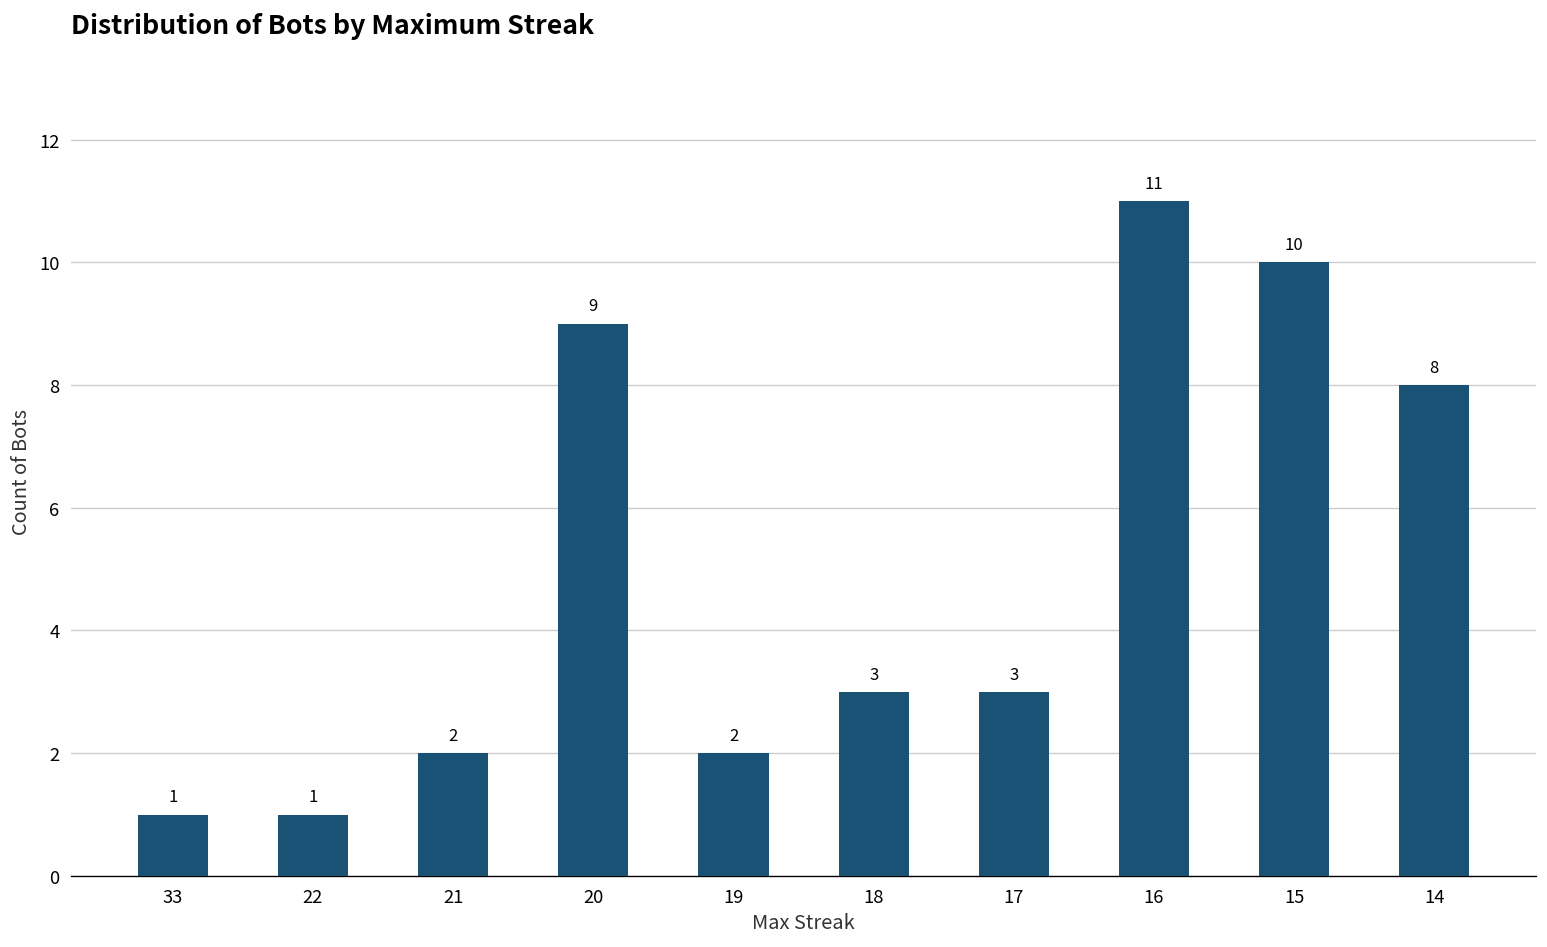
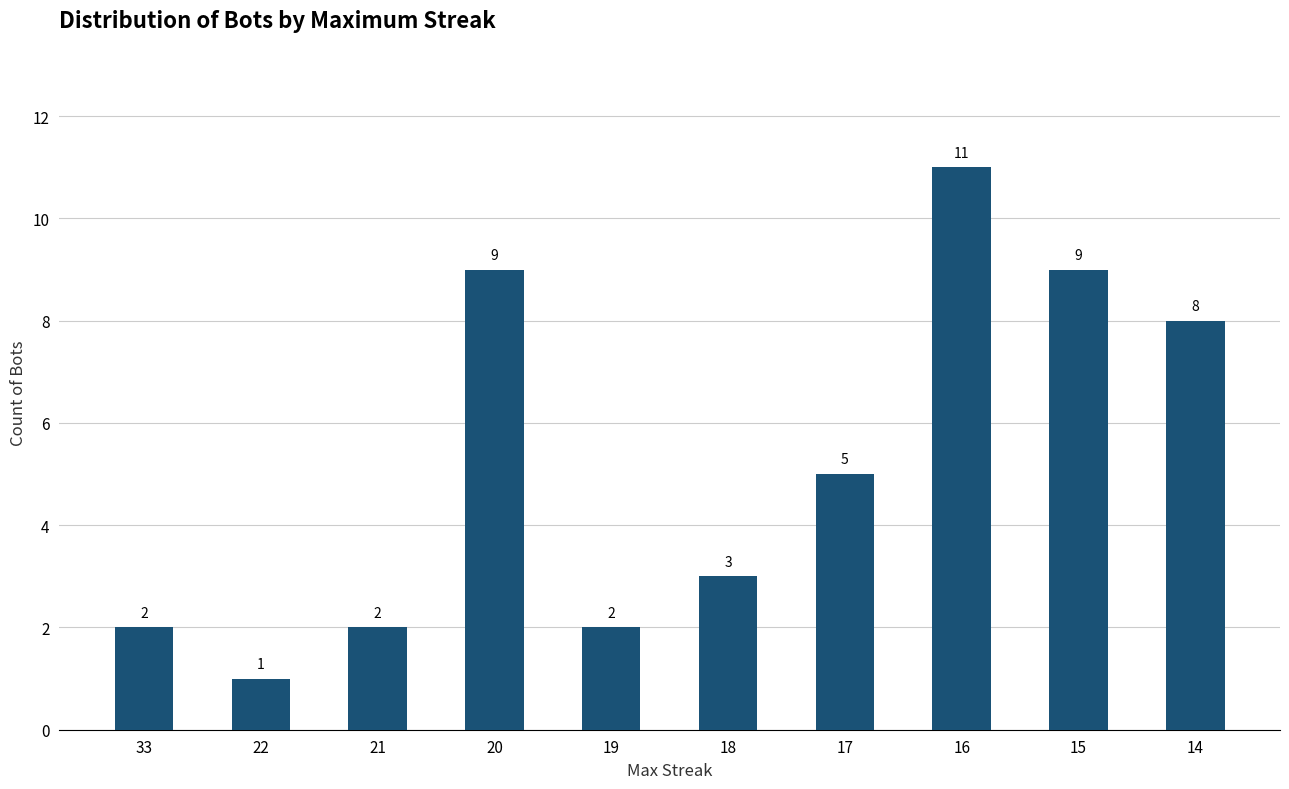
33: 1 -> 2
17: 3 -> 5
15: 10 -> 9
